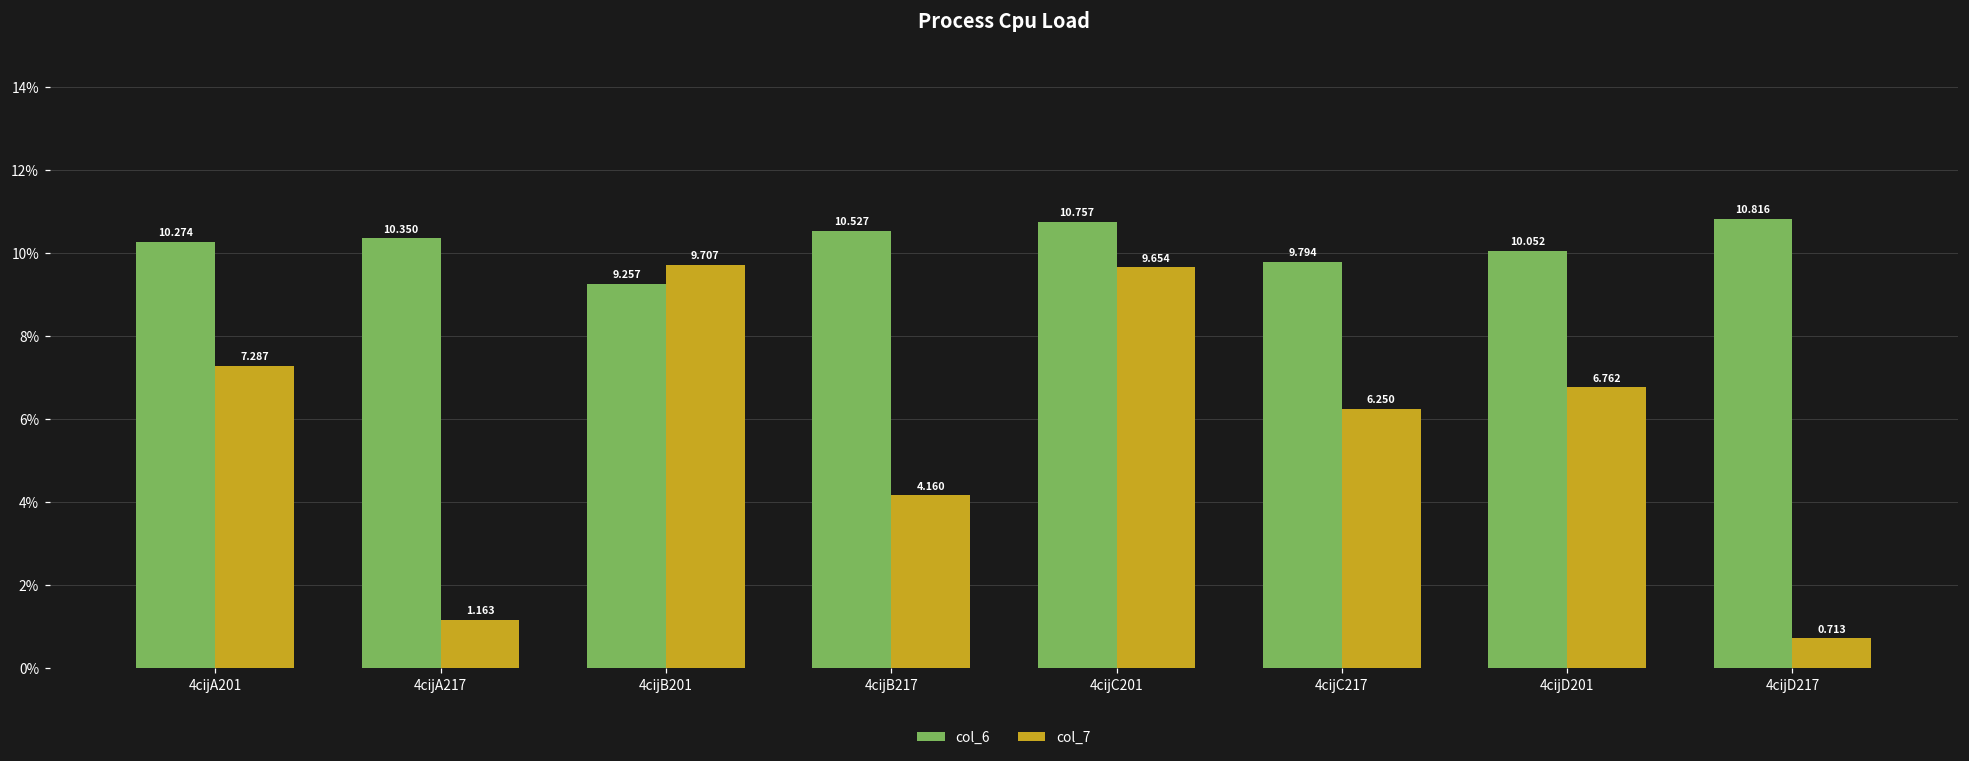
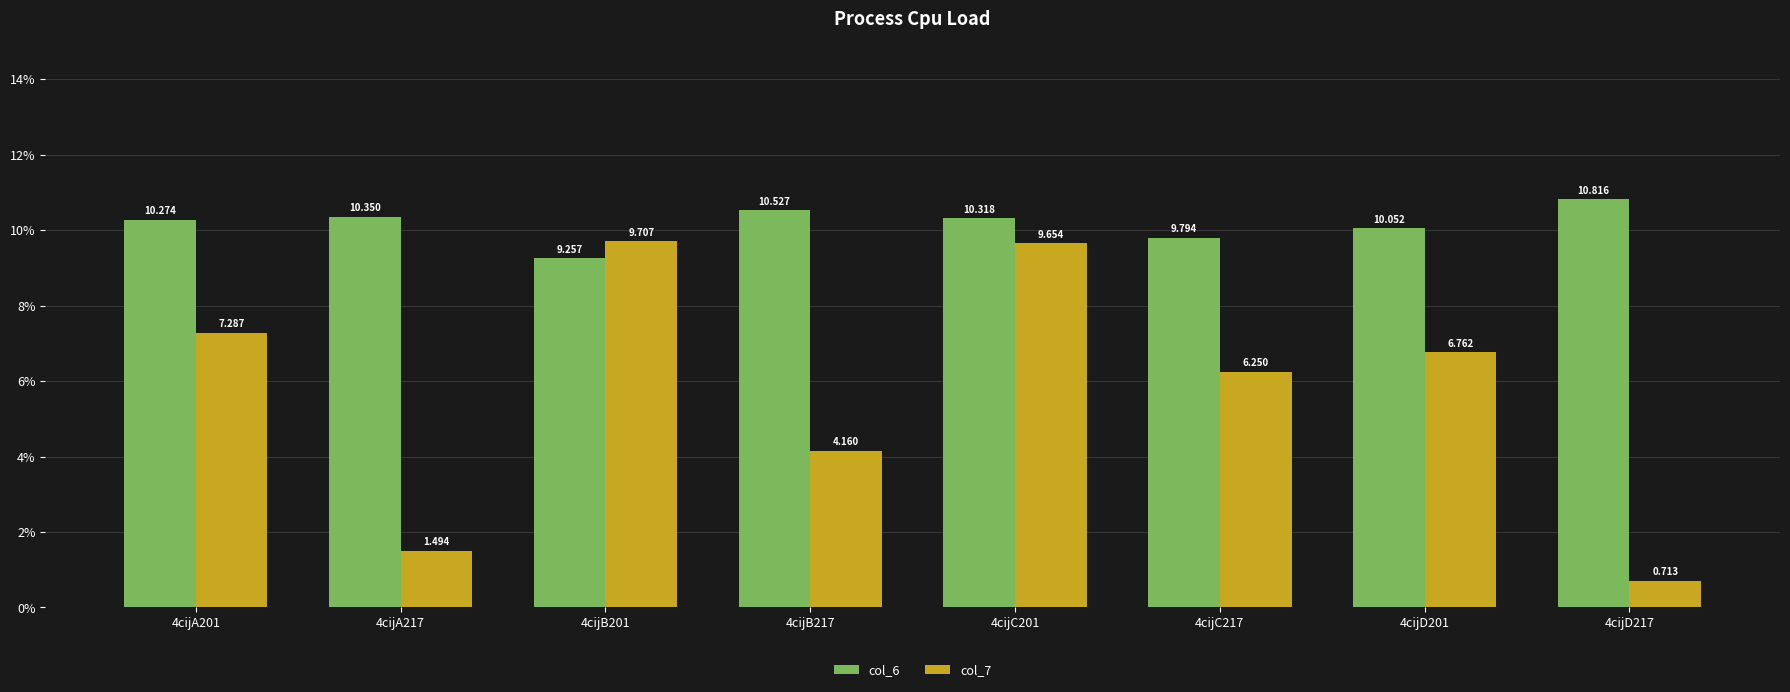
col_7, 4cijA217: 1.163 -> 1.494
col_6, 4cijC201: 10.757 -> 10.318
